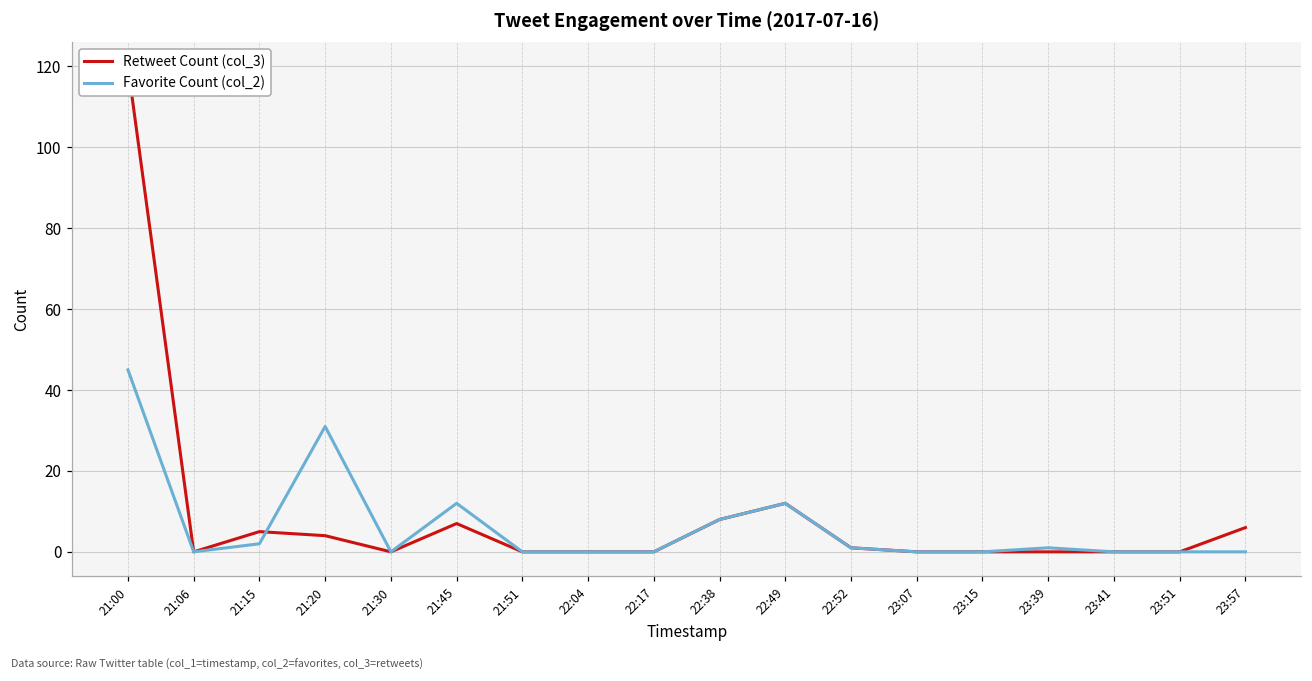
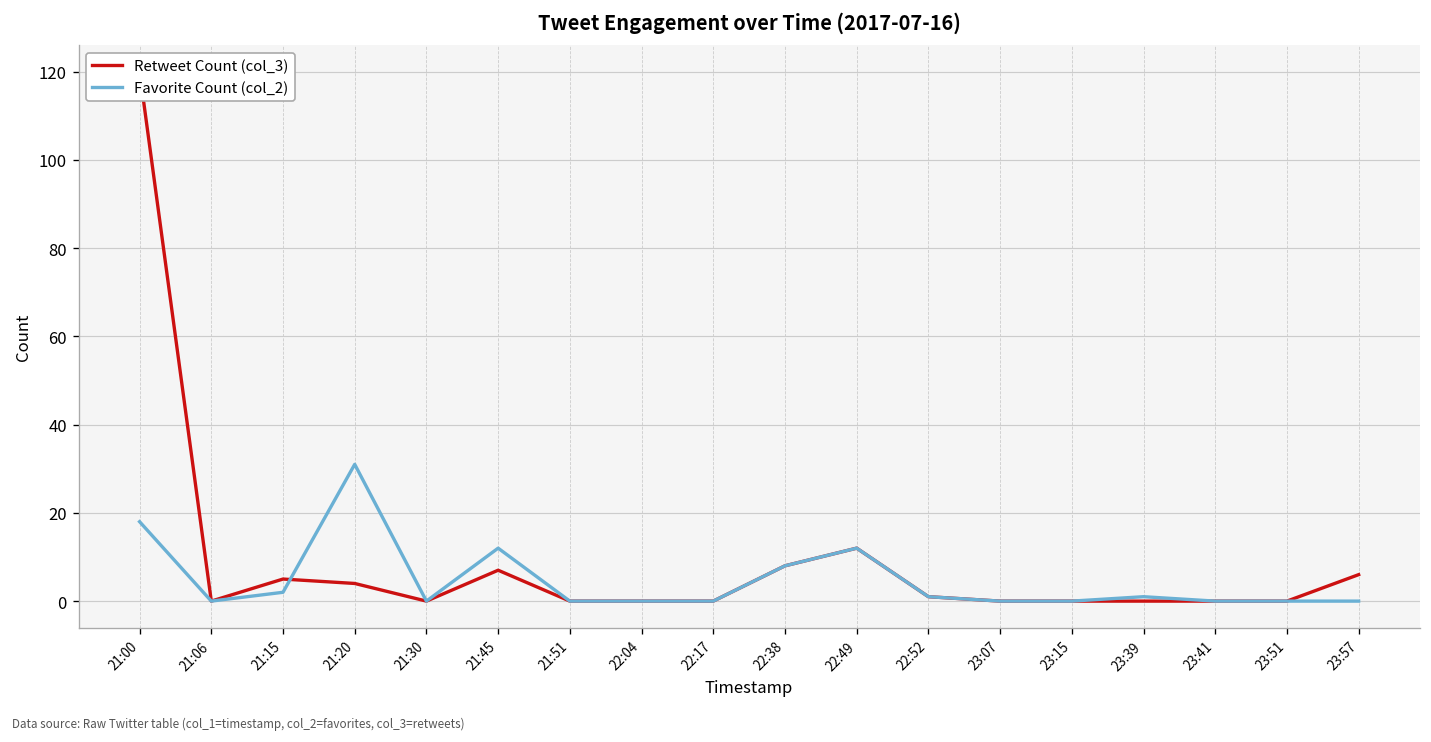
Favorite Count (col_2), 21:00: 45 -> 18
